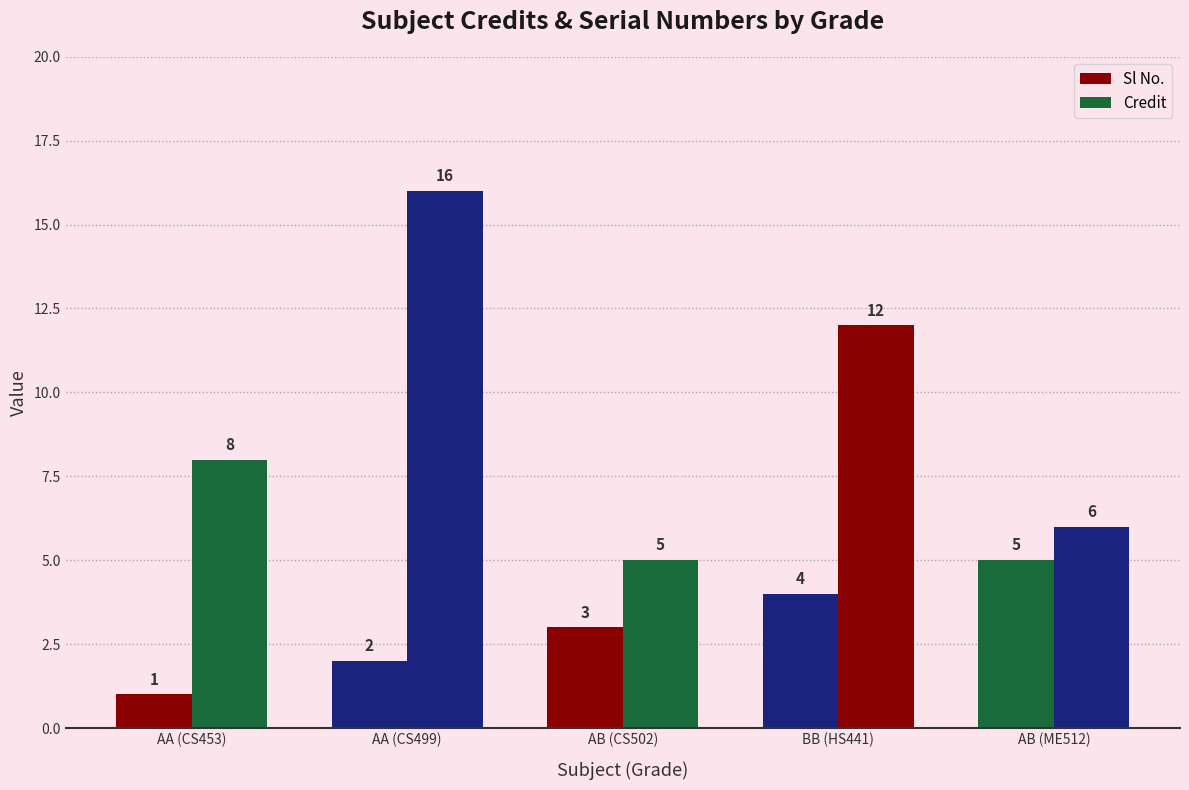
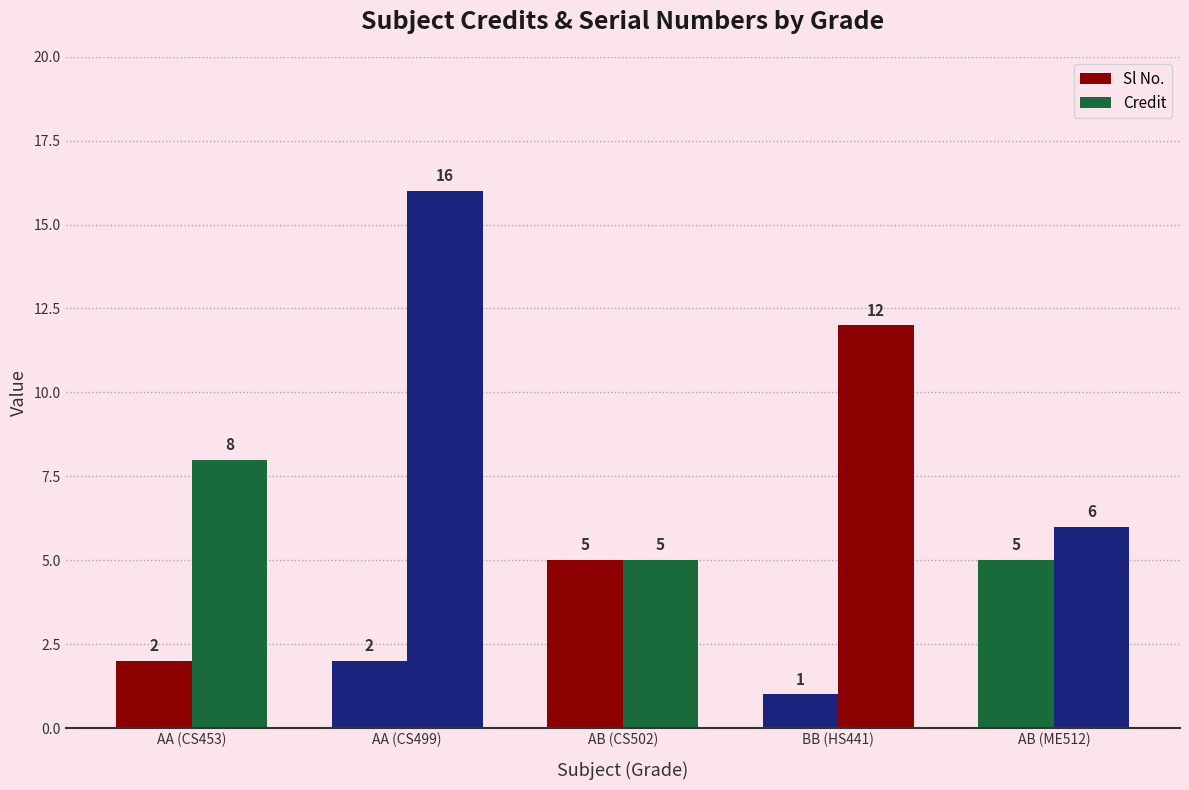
Sl No., AA (CS453): 1 -> 2
Sl No., AB (CS502): 3 -> 5
Sl No., BB (HS441): 4 -> 1
